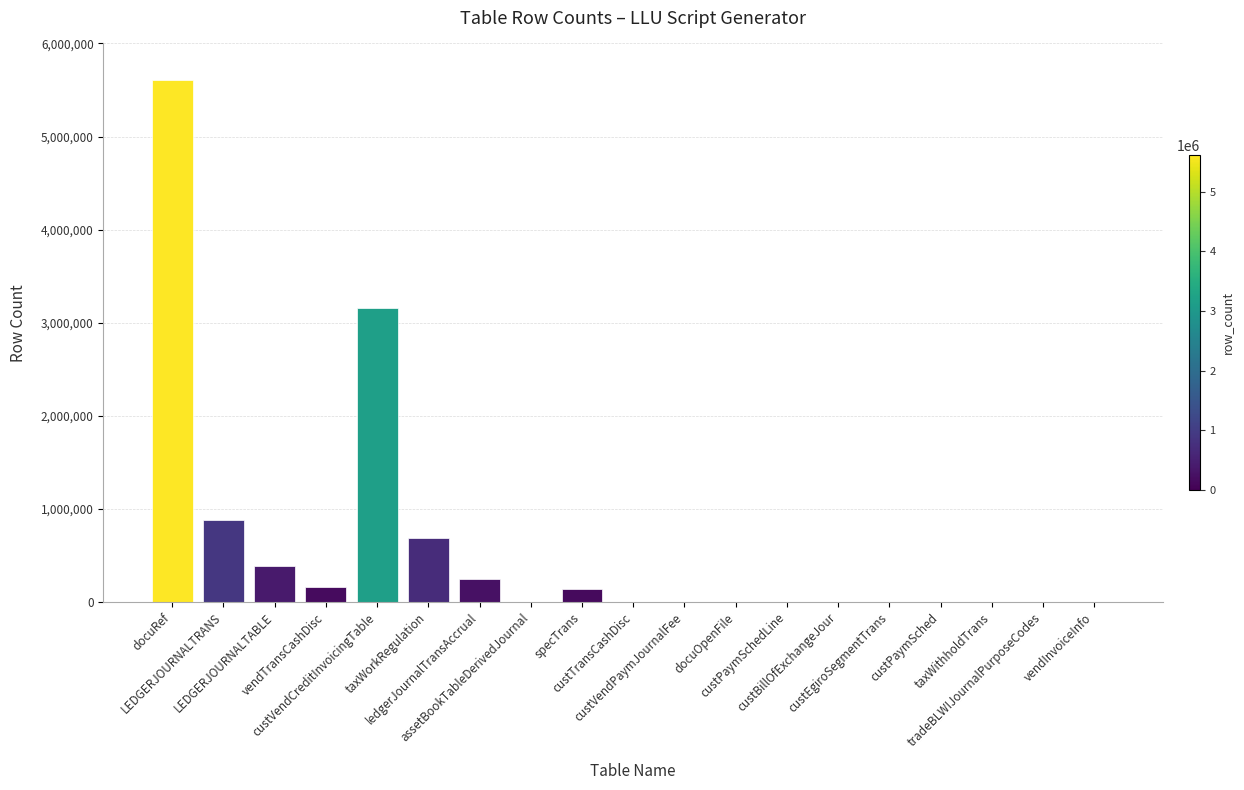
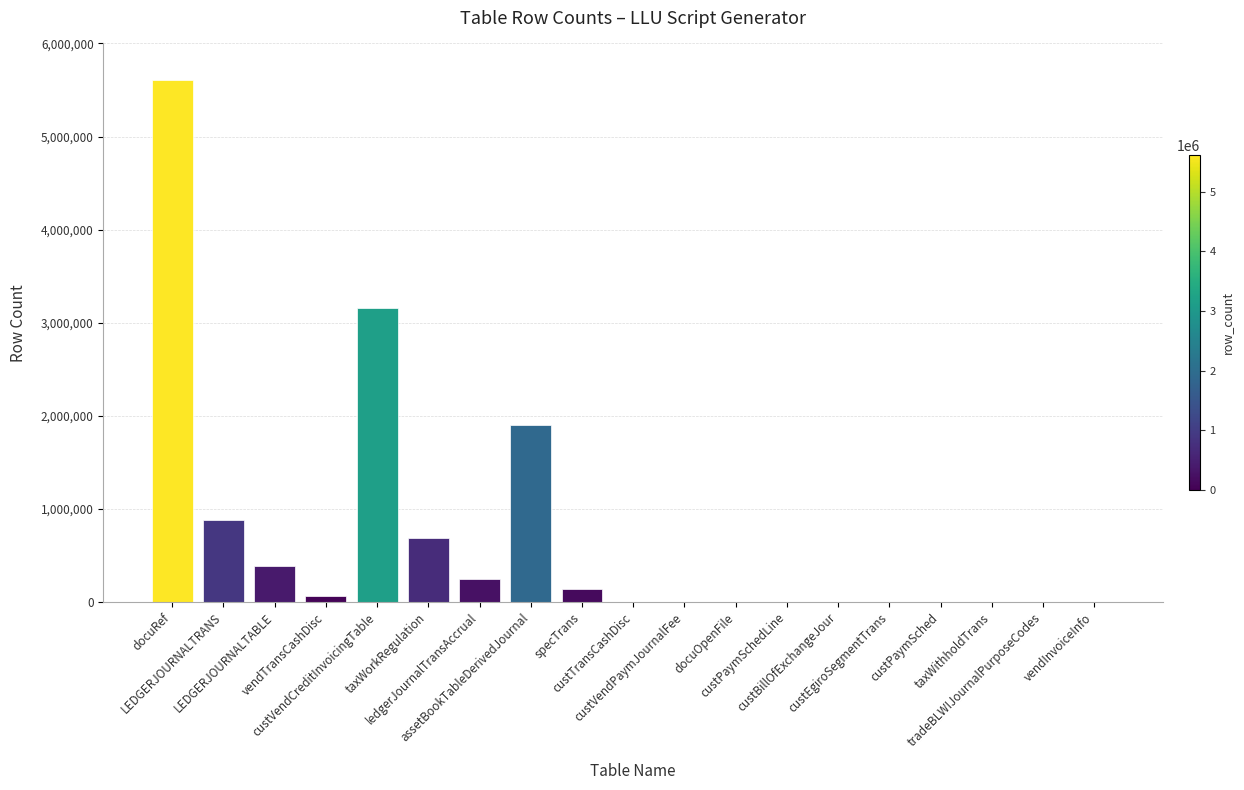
vendTransCashDisc: 200,000 -> 100,000
assetBookTableDerivedJournal: 0 -> 1,900,000
